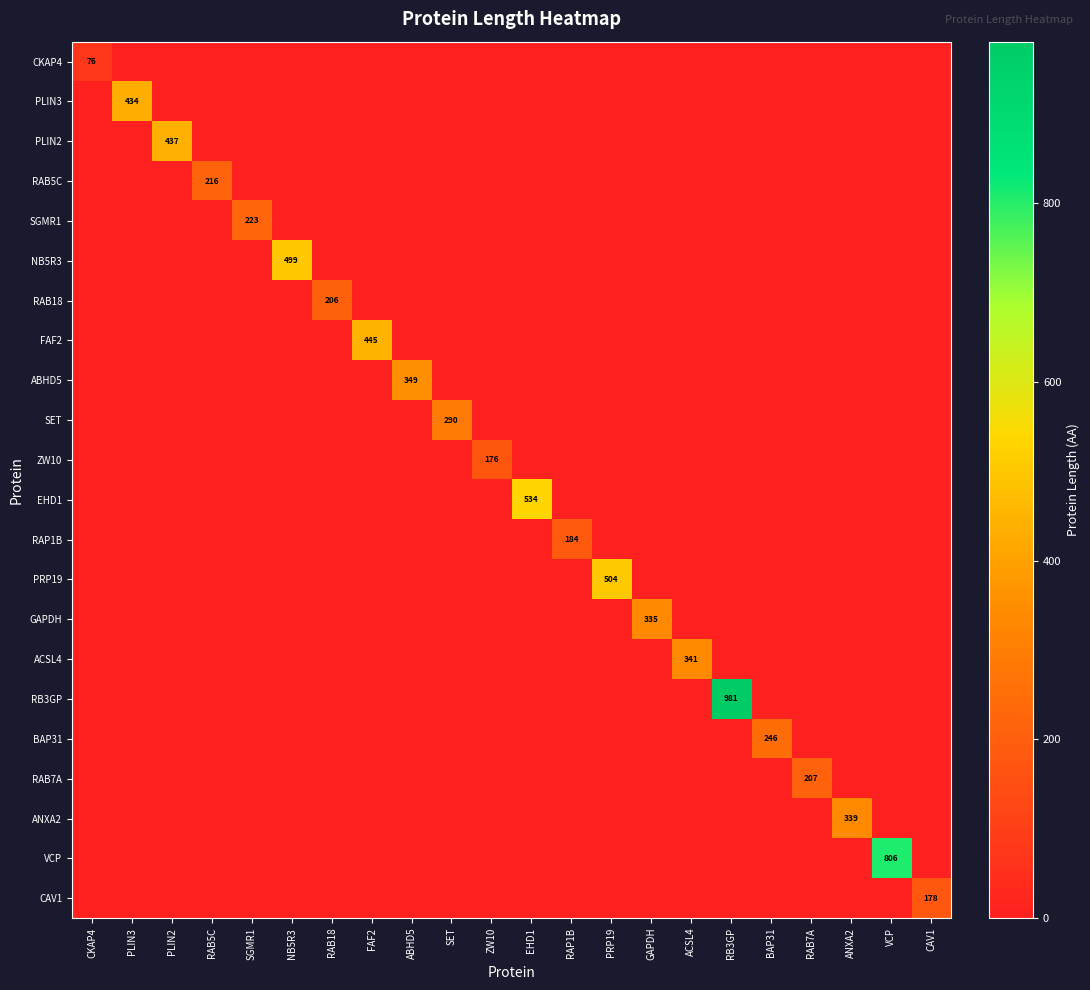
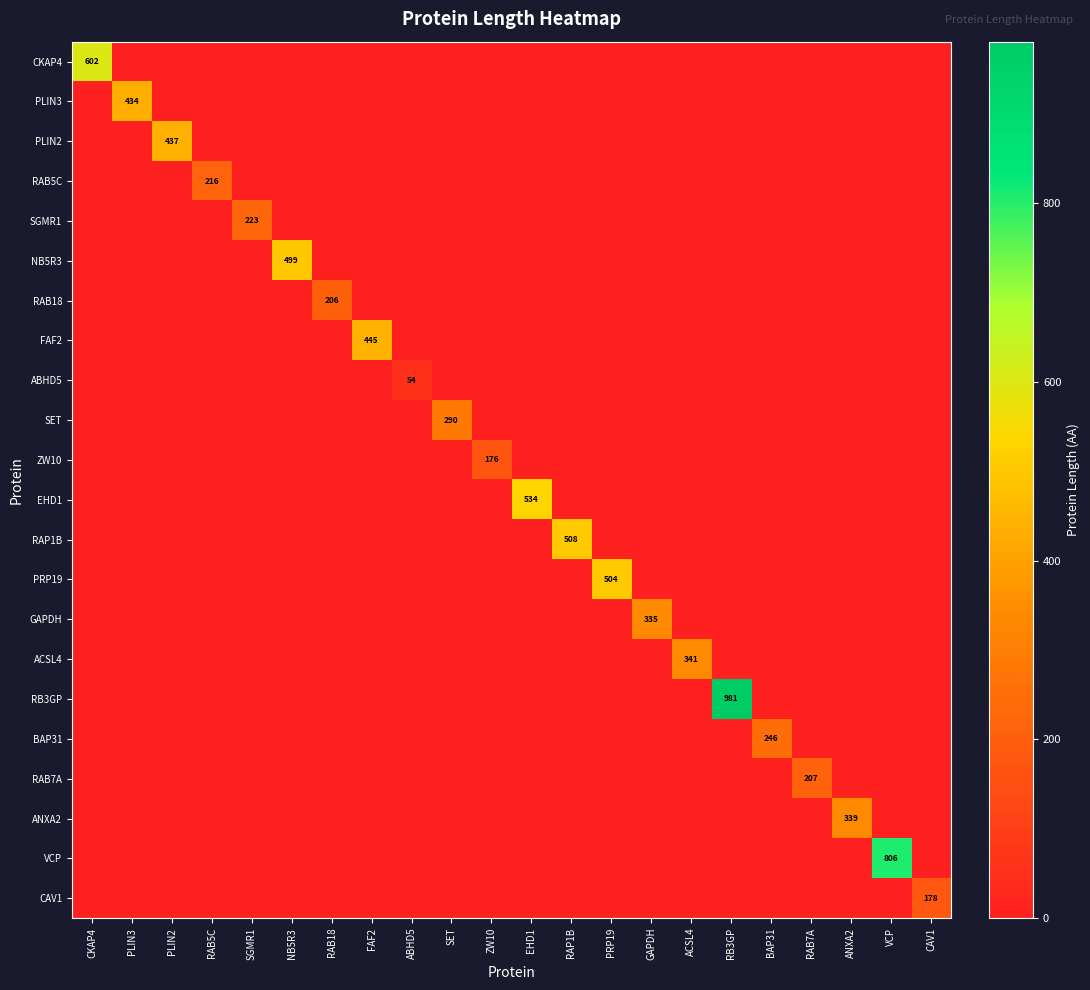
CKAP4, CKAP4: 76 -> 602
ABHD5, ABHD5: 349 -> 54
RAP1B, RAP1B: 184 -> 508
